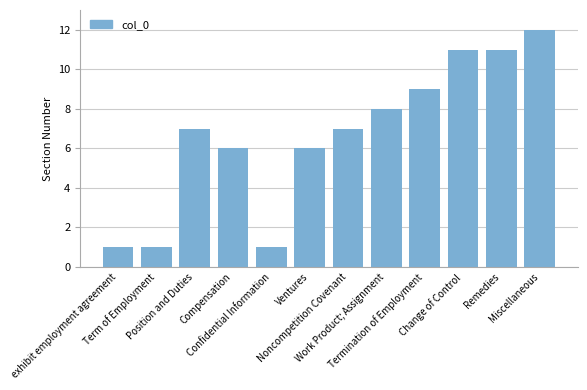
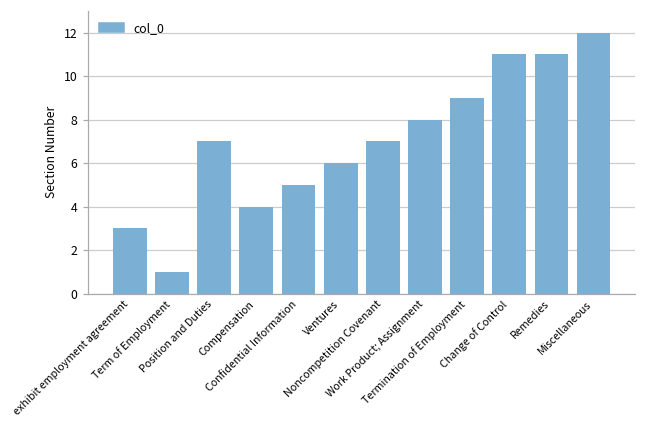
exhibit employment agreement: 1 -> 3
Compensation: 6 -> 4
Confidential Information: 1 -> 5
